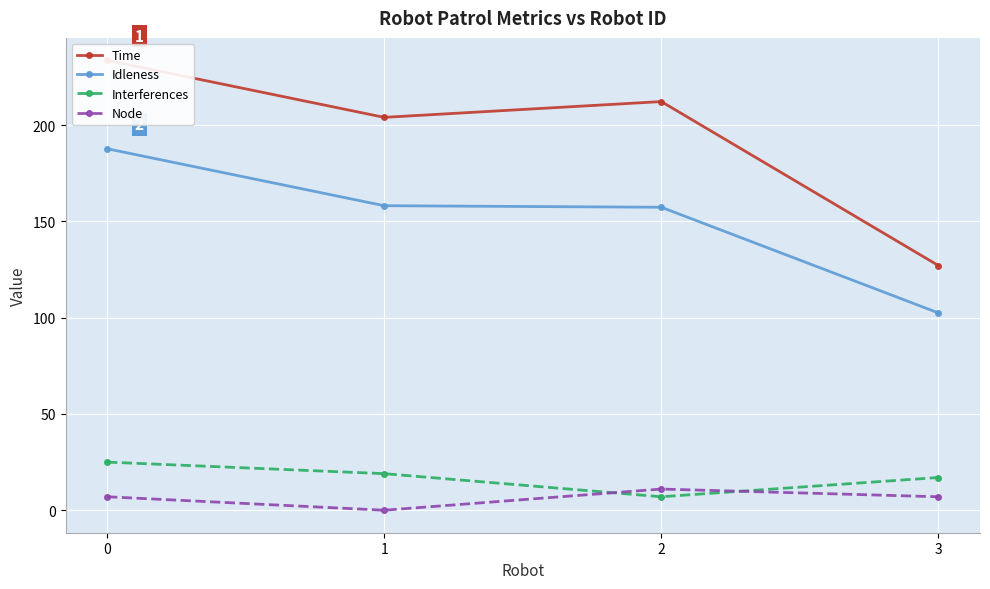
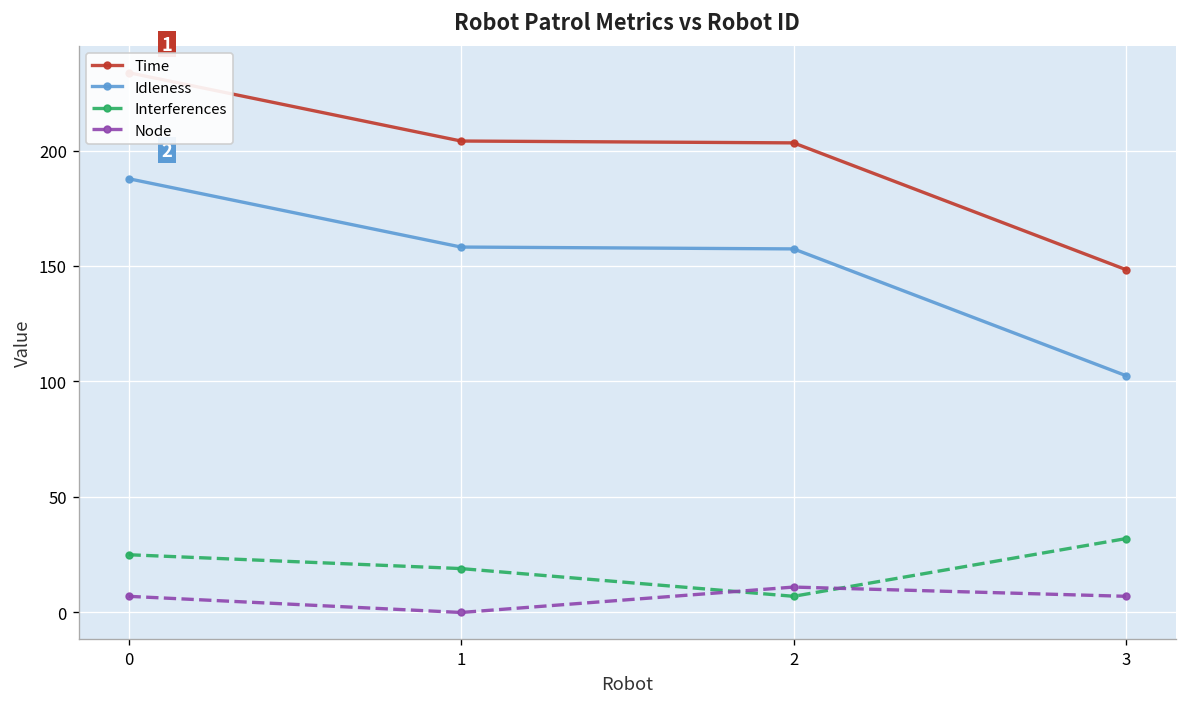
Time, 2: 212 -> 203
Time, 3: 127 -> 148
Interferences, 3: 17 -> 32
